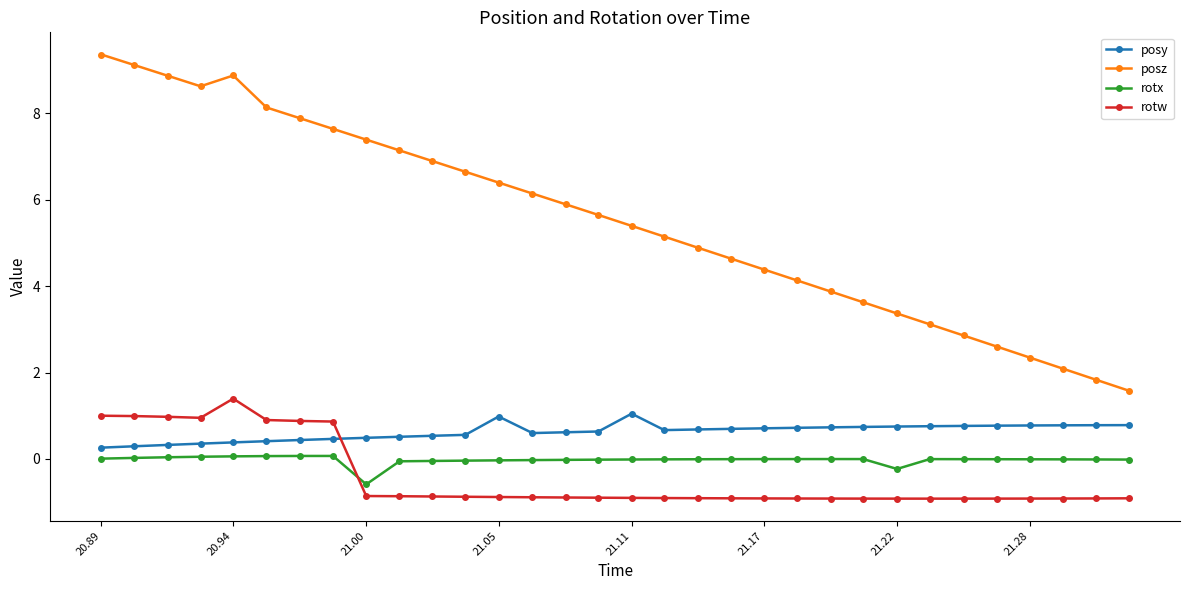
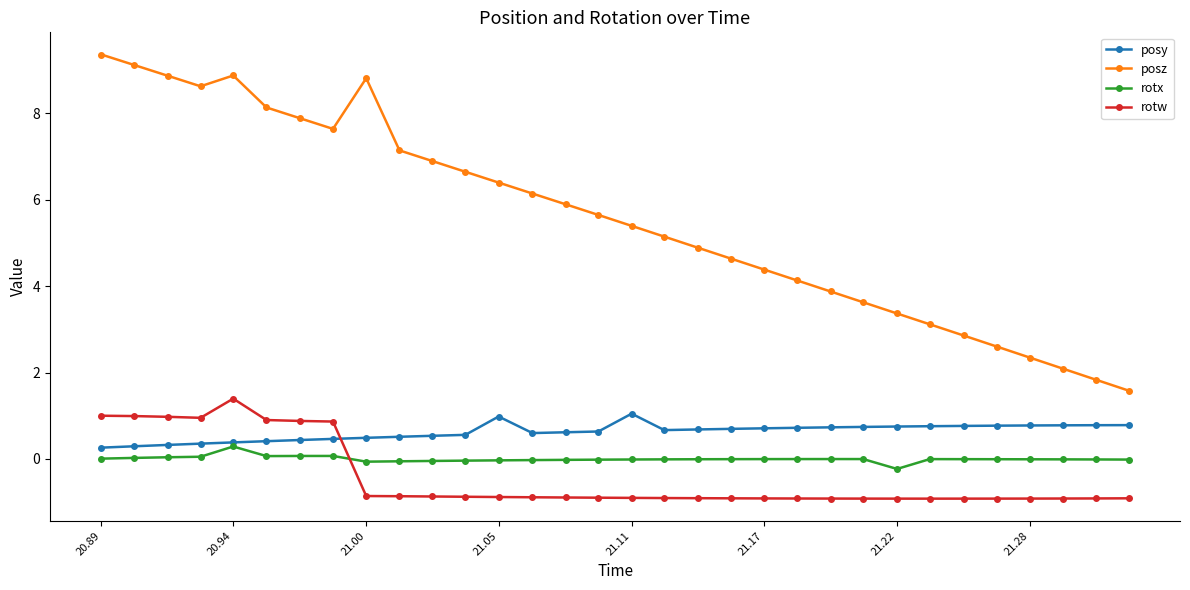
rotx, 20.94: 0.1 -> 0.3
posz, 21.00: 7.4 -> 8.8
rotx, 21.00: -0.6 -> -0.1
